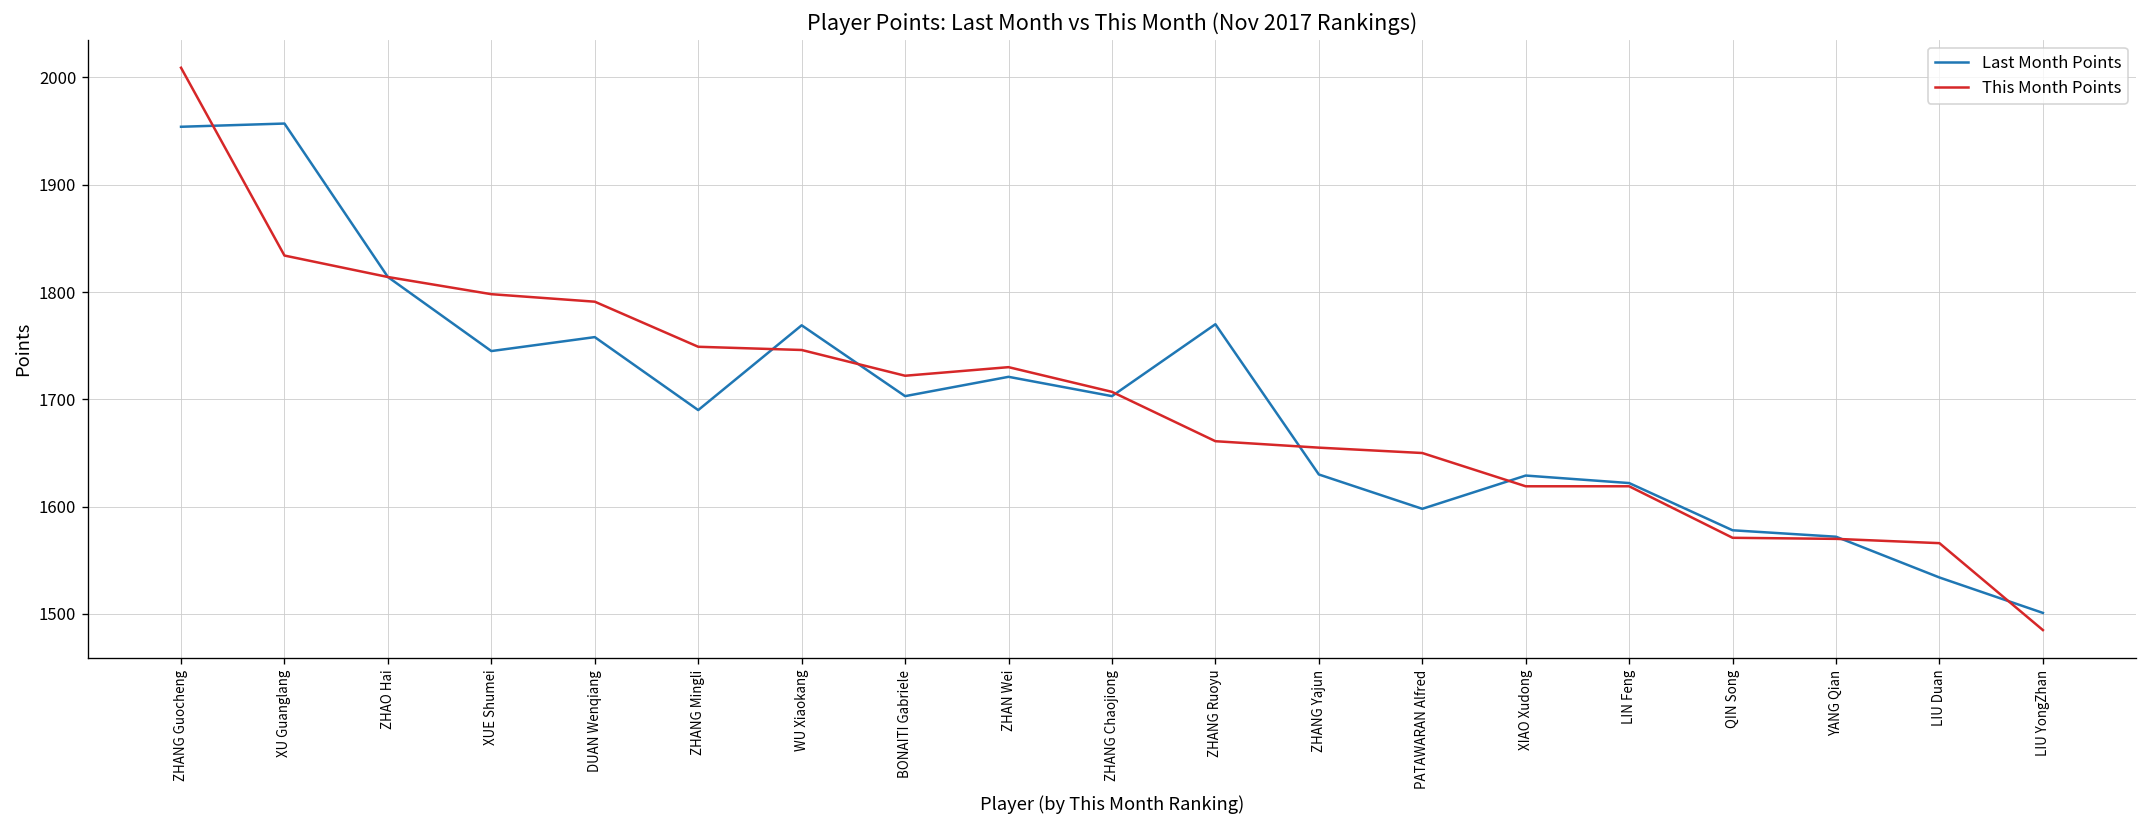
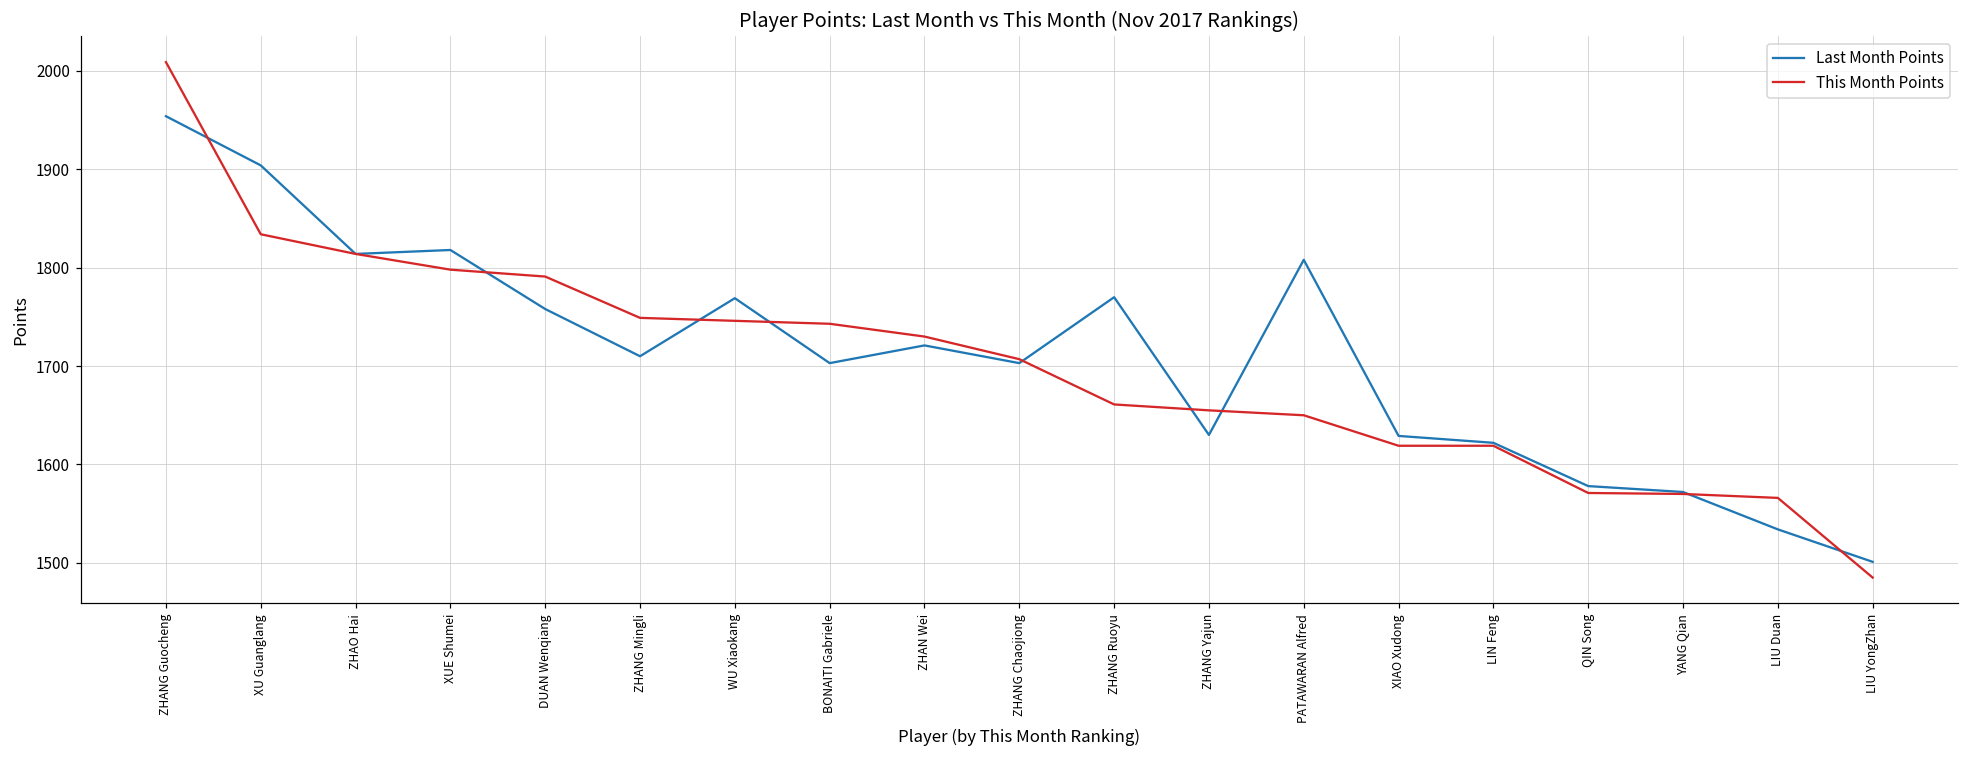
Last Month Points, XU Guanglang: 1960 -> 1900
Last Month Points, XUE Shumei: 1750 -> 1820
Last Month Points, ZHANG Mingli: 1690 -> 1710
This Month Points, BONAITI Gabriele: 1720 -> 1740
Last Month Points, PATAWARAN Alfred: 1600 -> 1810
